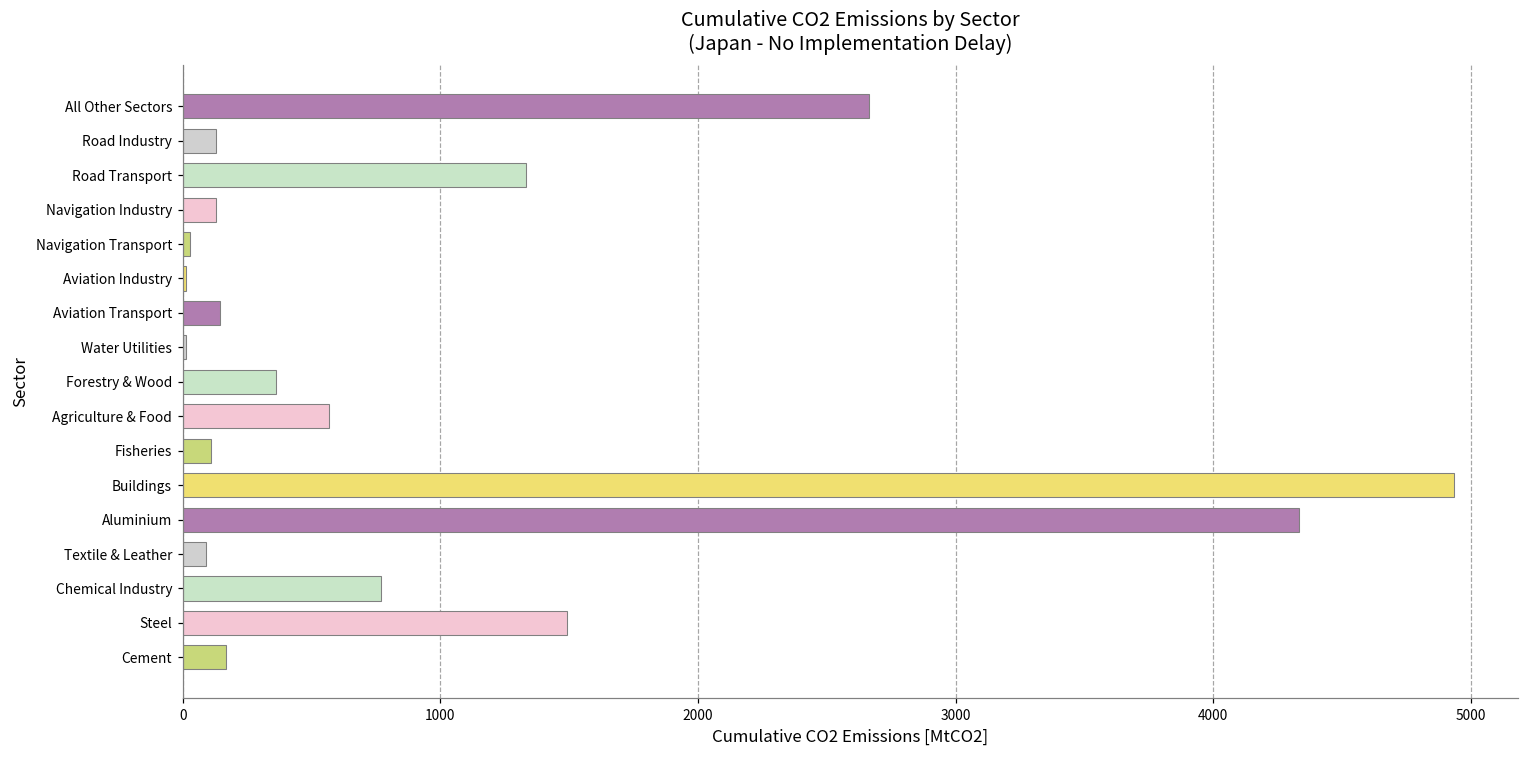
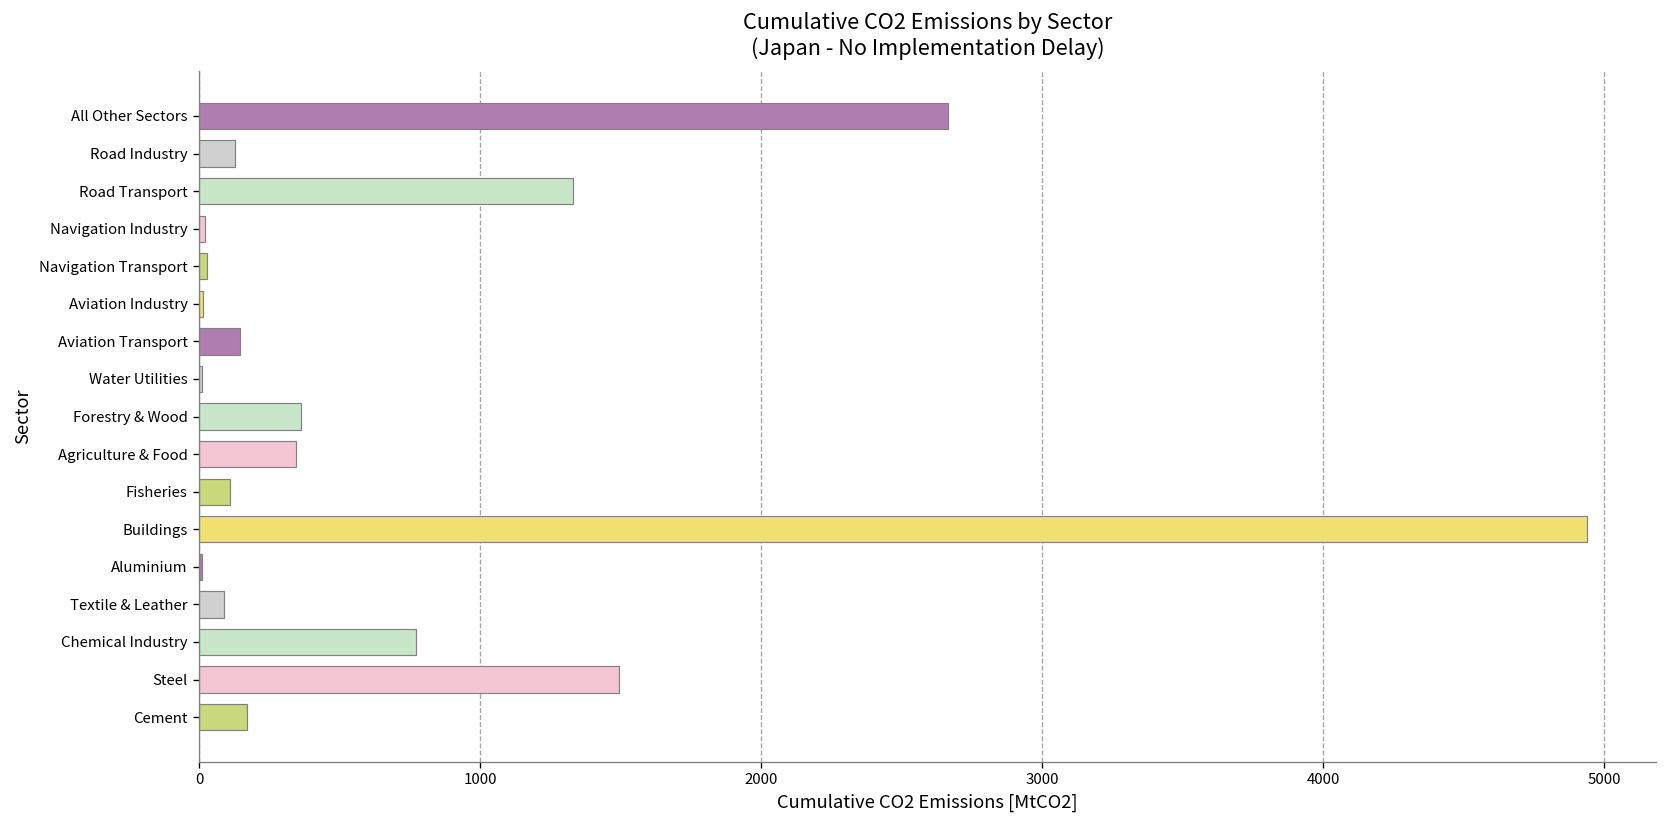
Navigation Industry: 130 -> 20
Agriculture & Food: 570 -> 340
Aluminium: 4330 -> 10
